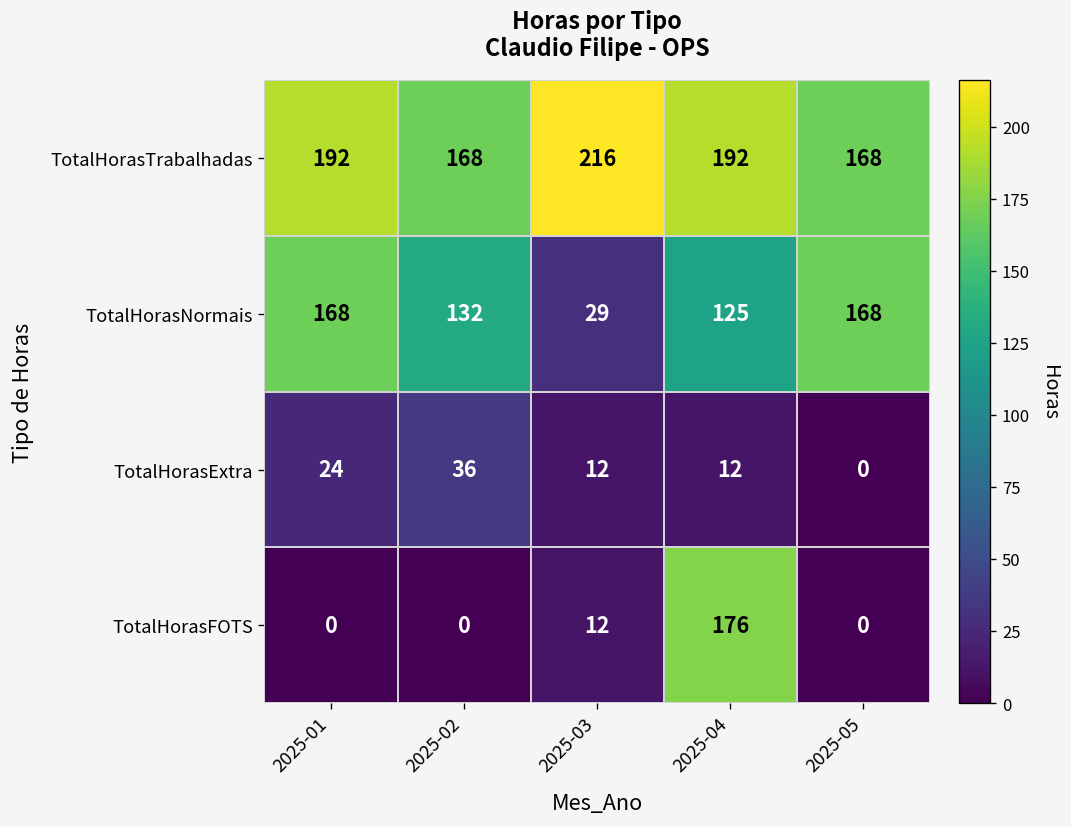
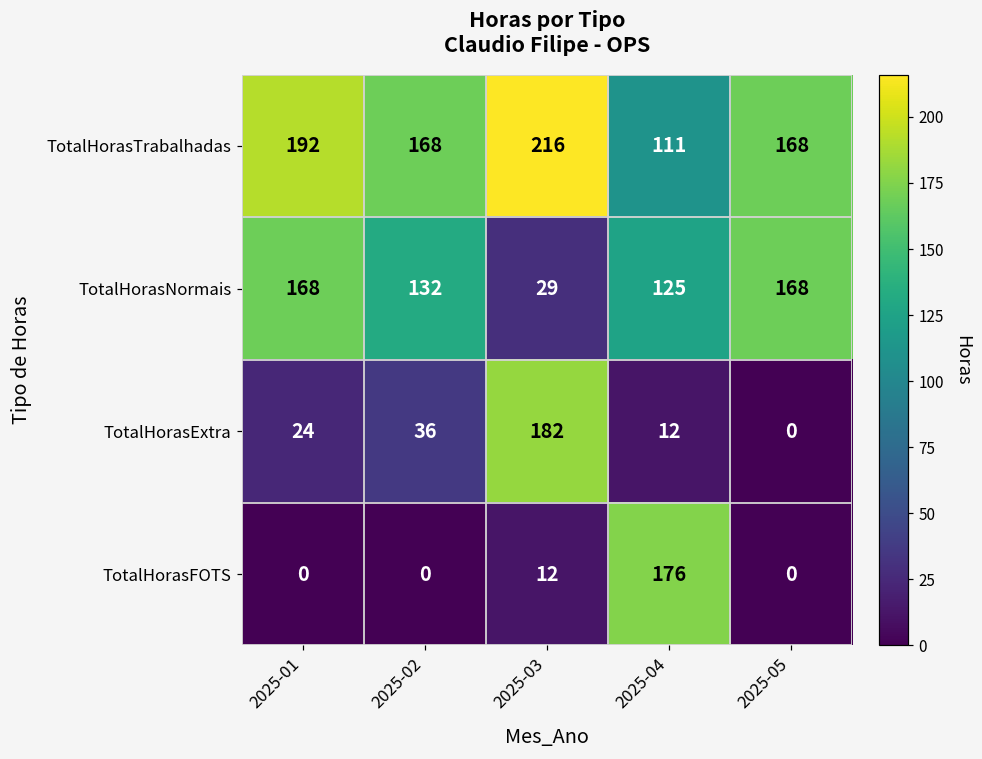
TotalHorasTrabalhadas, 2025-04: 192 -> 111
TotalHorasExtra, 2025-03: 12 -> 182
